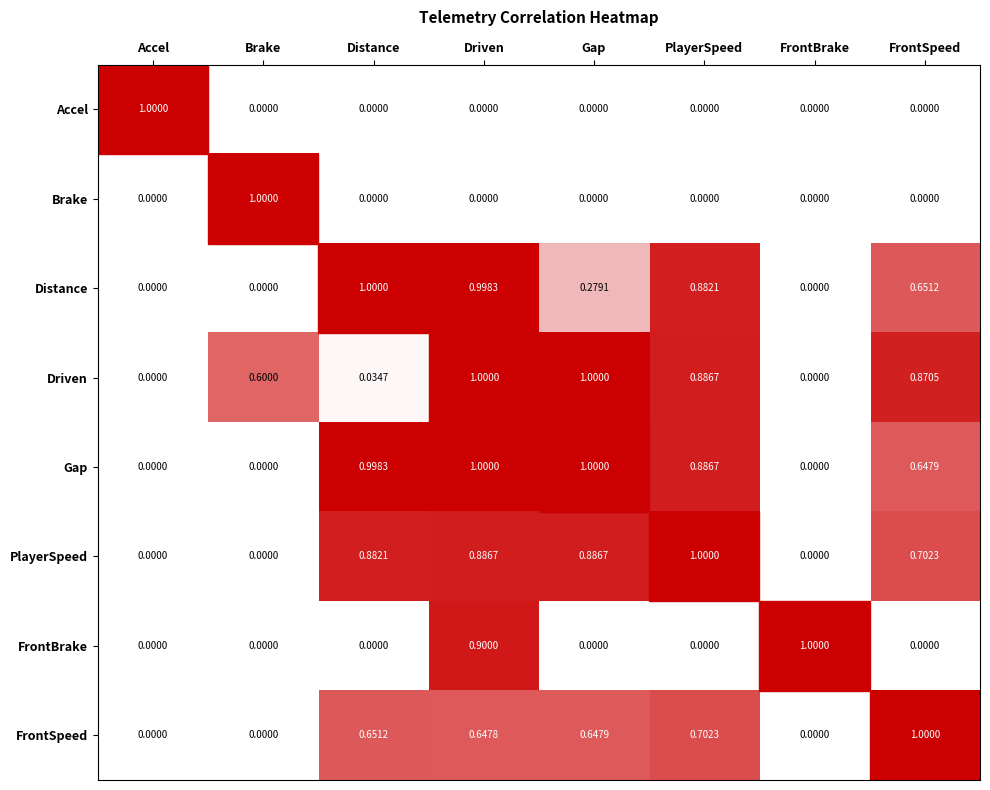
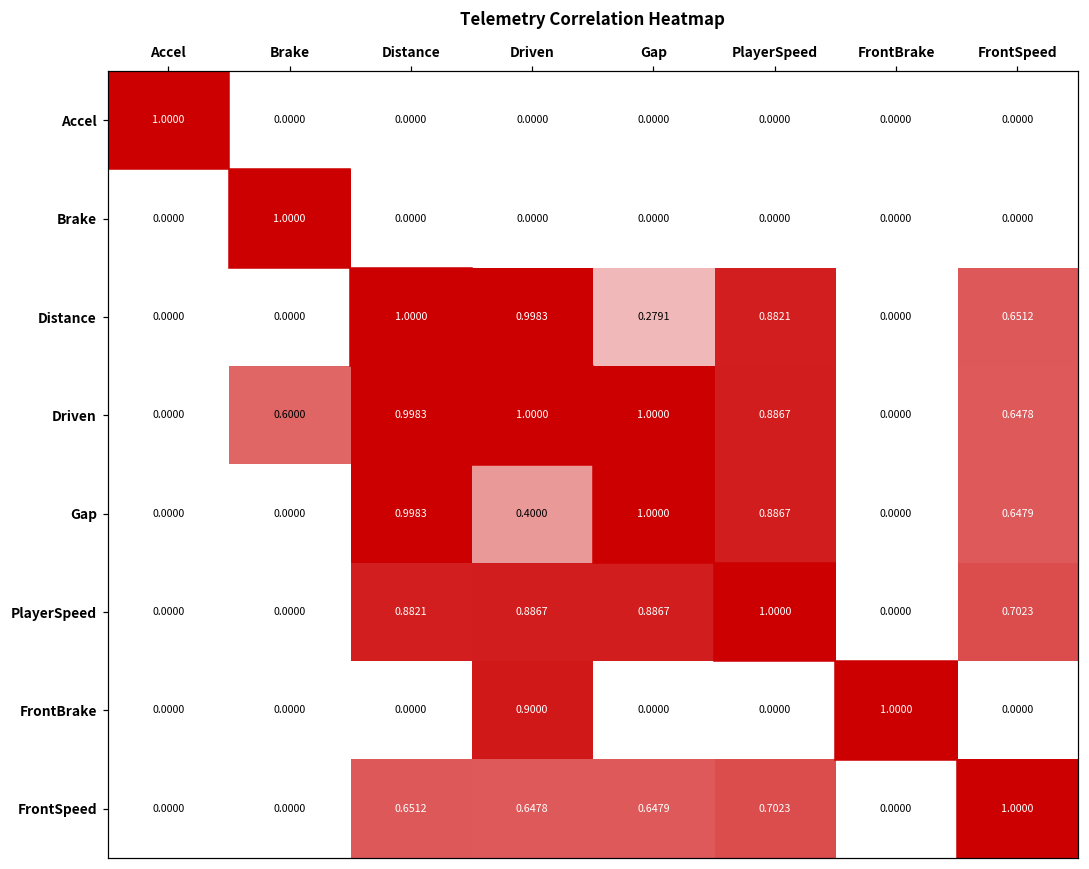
Driven, Distance: 0.0347 -> 0.9983
Driven, FrontSpeed: 0.8705 -> 0.6478
Gap, Driven: 1.0000 -> 0.4000
